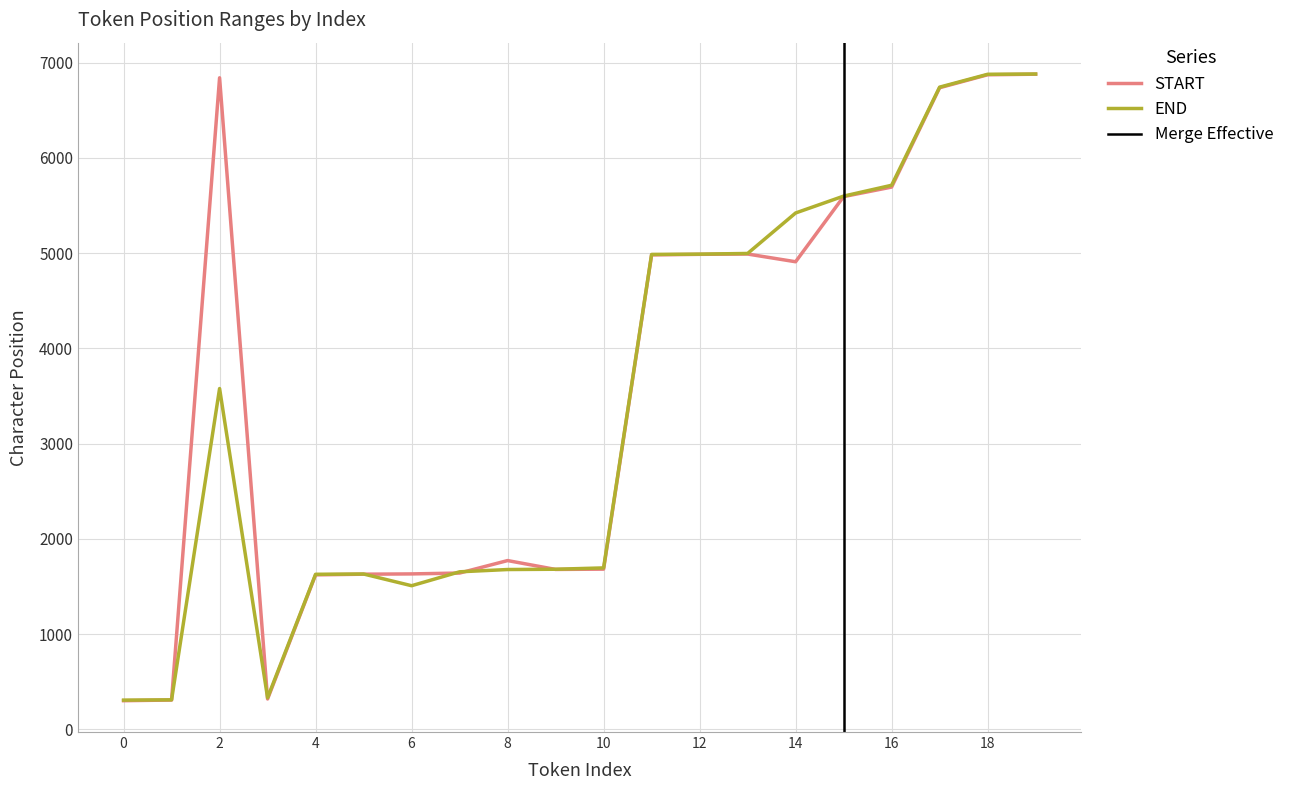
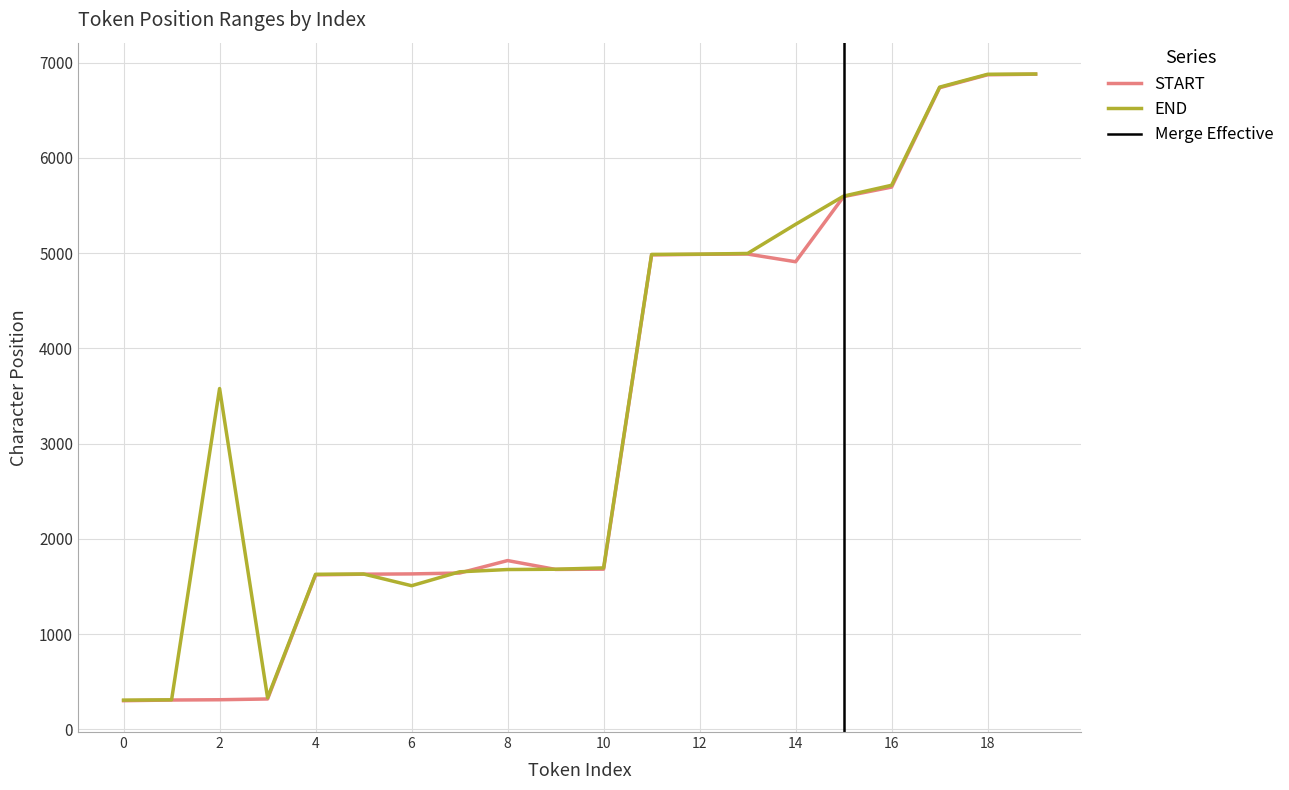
START, 2: 6800 -> 300
END, 14: 5400 -> 5300
